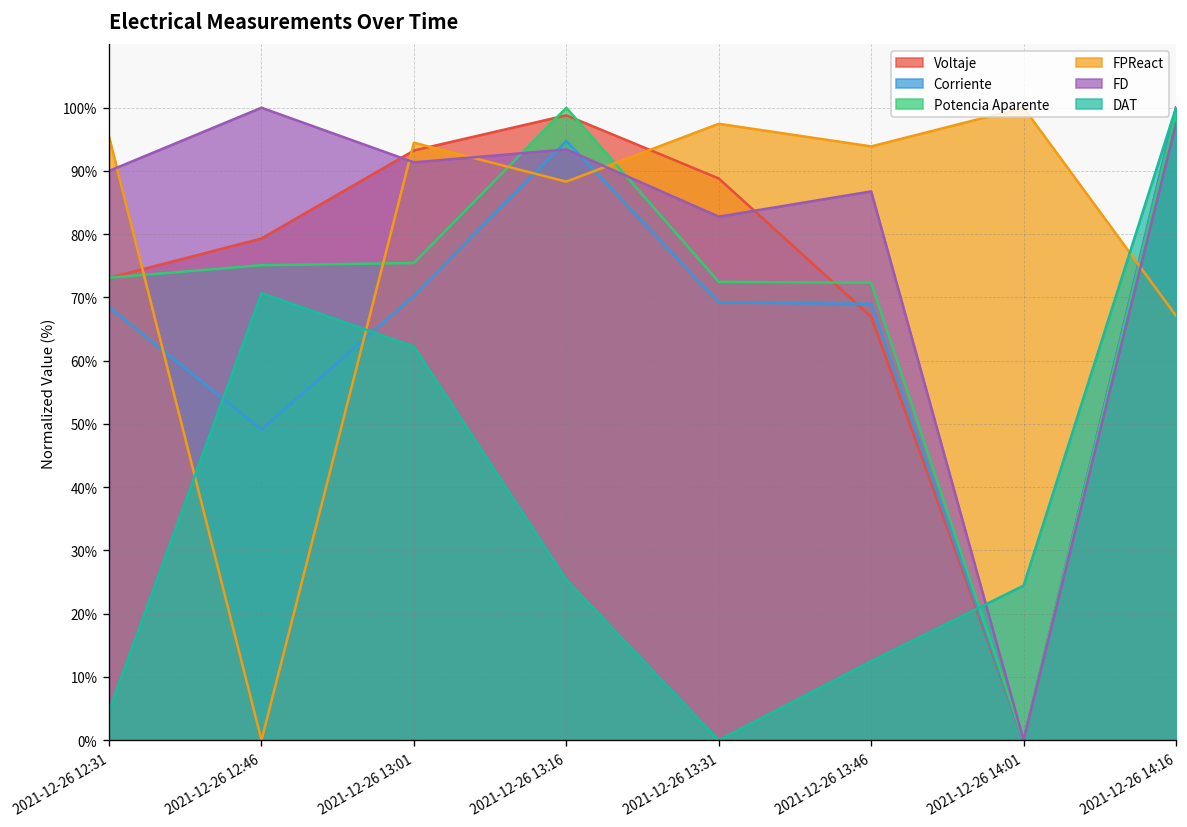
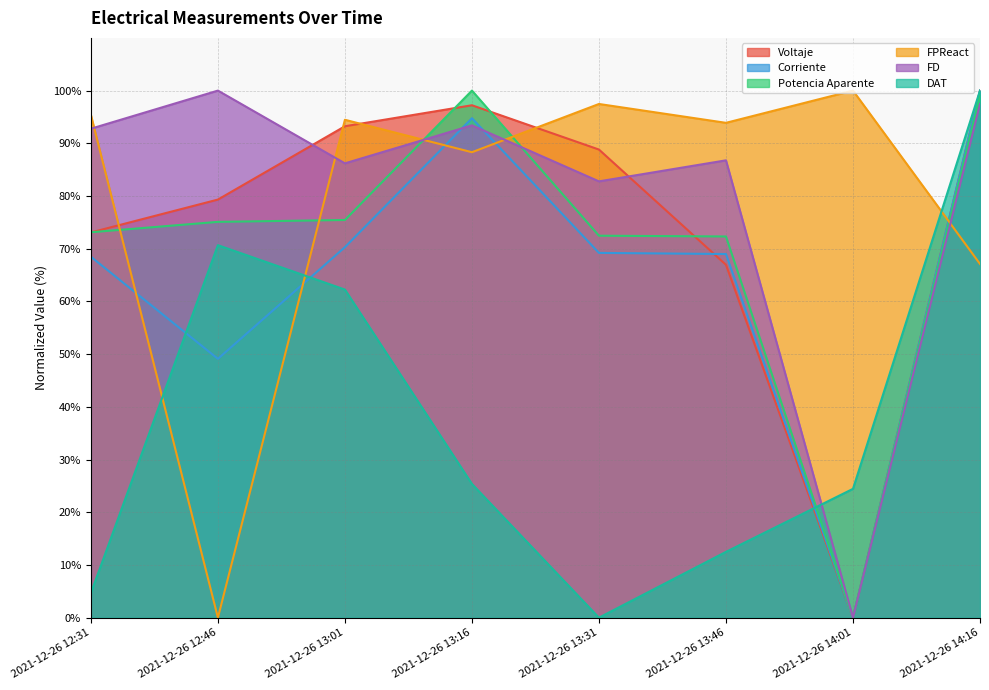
FD, 2021-12-26 12:31: 90% -> 93%
FD, 2021-12-26 13:01: 91% -> 86%
Voltaje, 2021-12-26 13:16: 99% -> 97%
